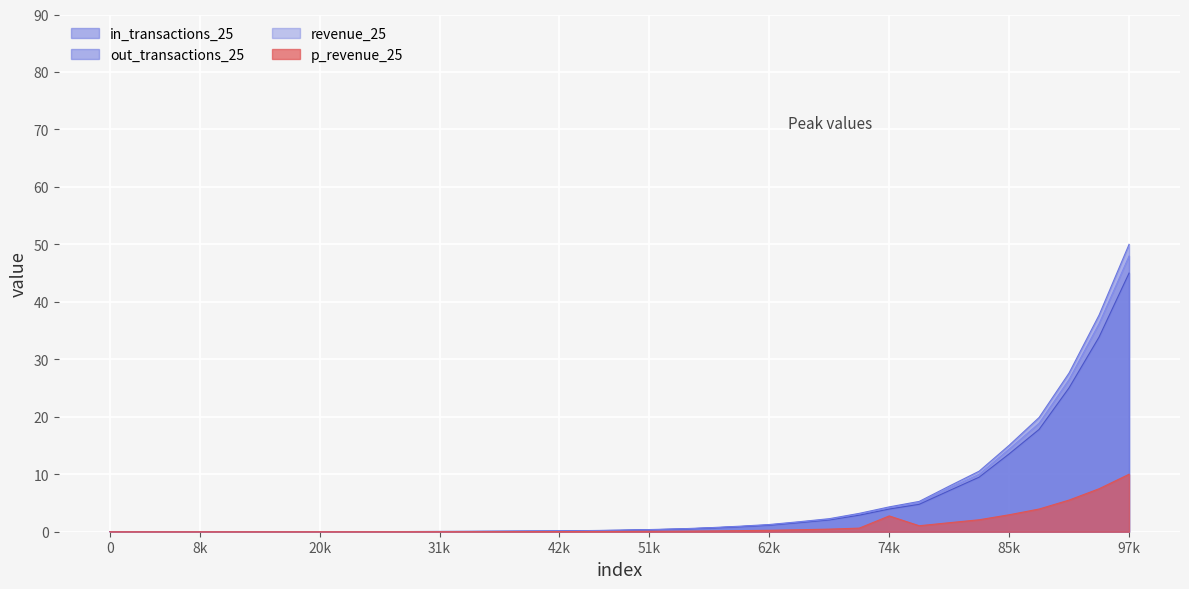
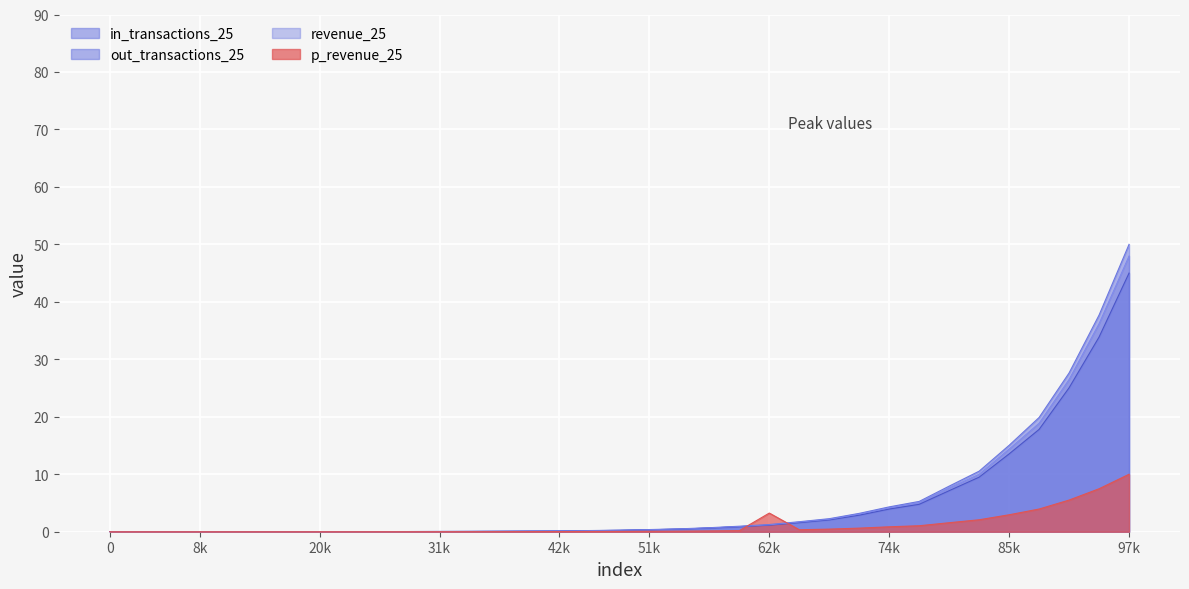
p_revenue_25, 62k: 0 -> 3
p_revenue_25, 74k: 3 -> 1
